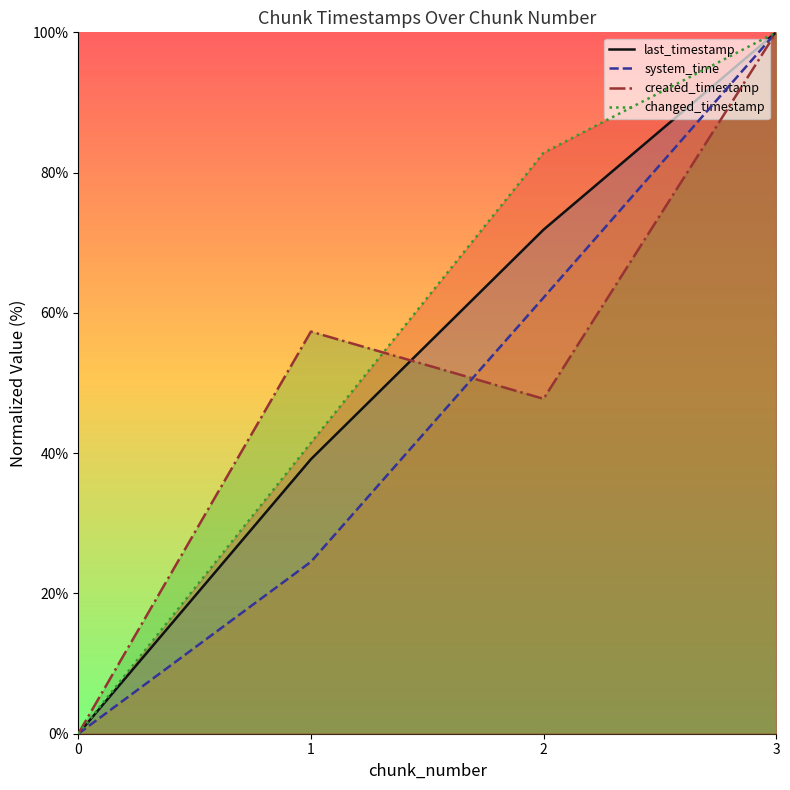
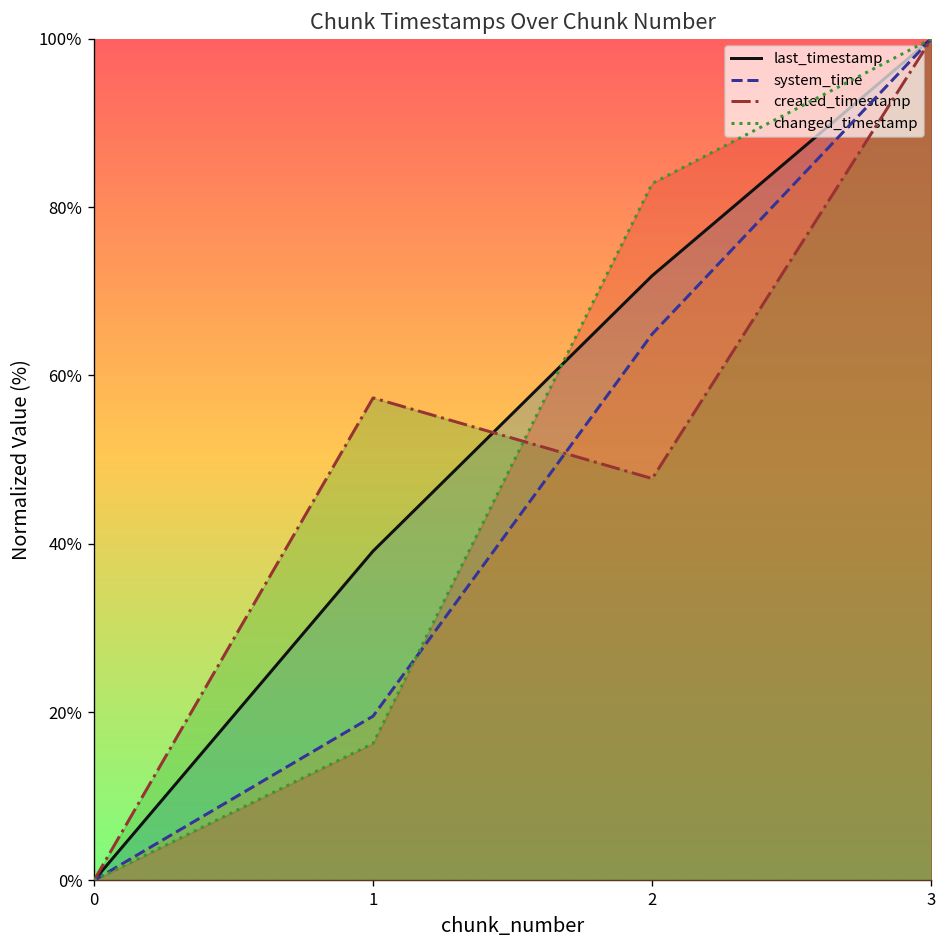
system_time, 1: 25% -> 20%
changed_timestamp, 1: 41% -> 16%
system_time, 2: 62% -> 65%
